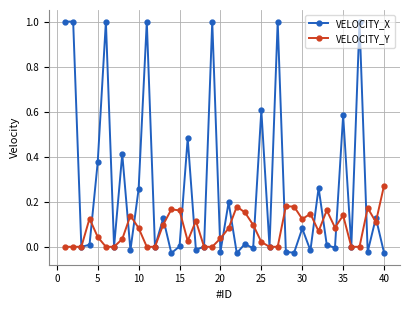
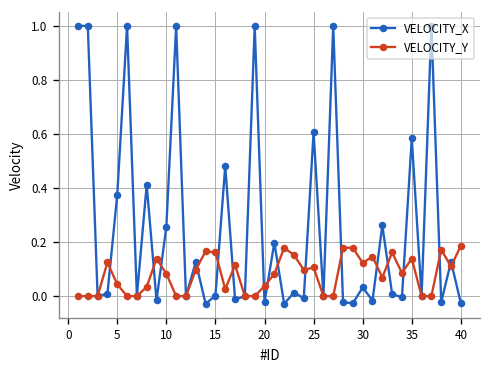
VELOCITY_Y, 25: 0.02 -> 0.11
VELOCITY_X, 30: 0.08 -> 0.03
VELOCITY_Y, 40: 0.27 -> 0.19
